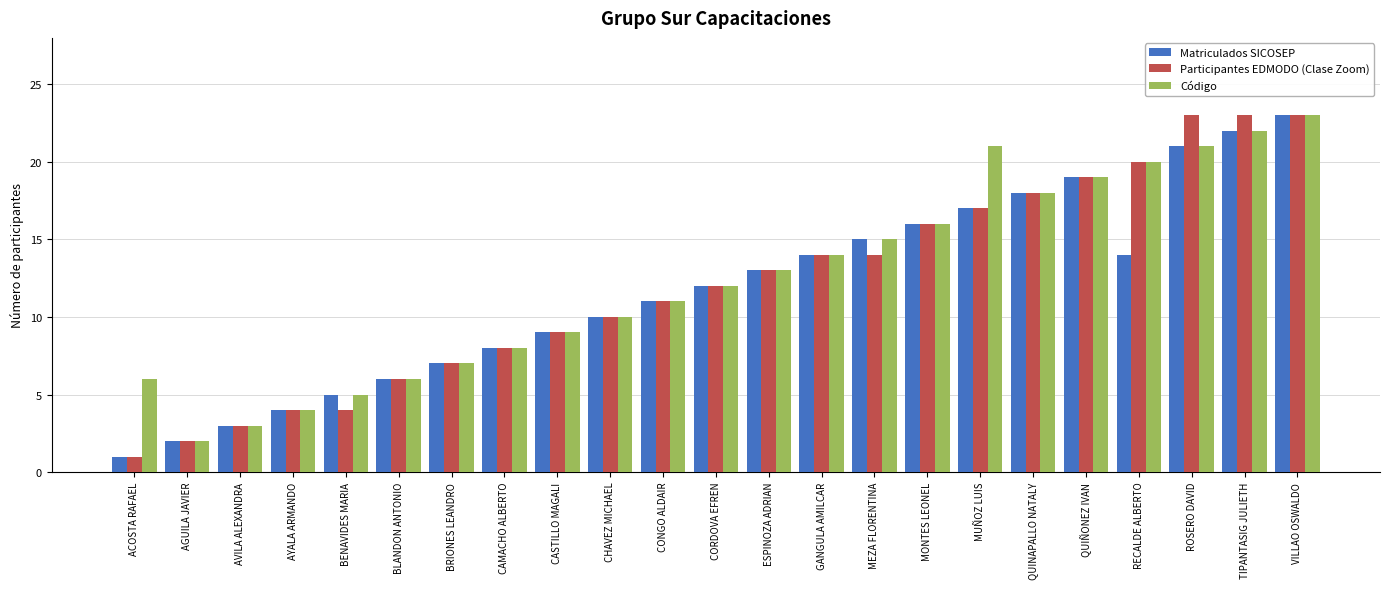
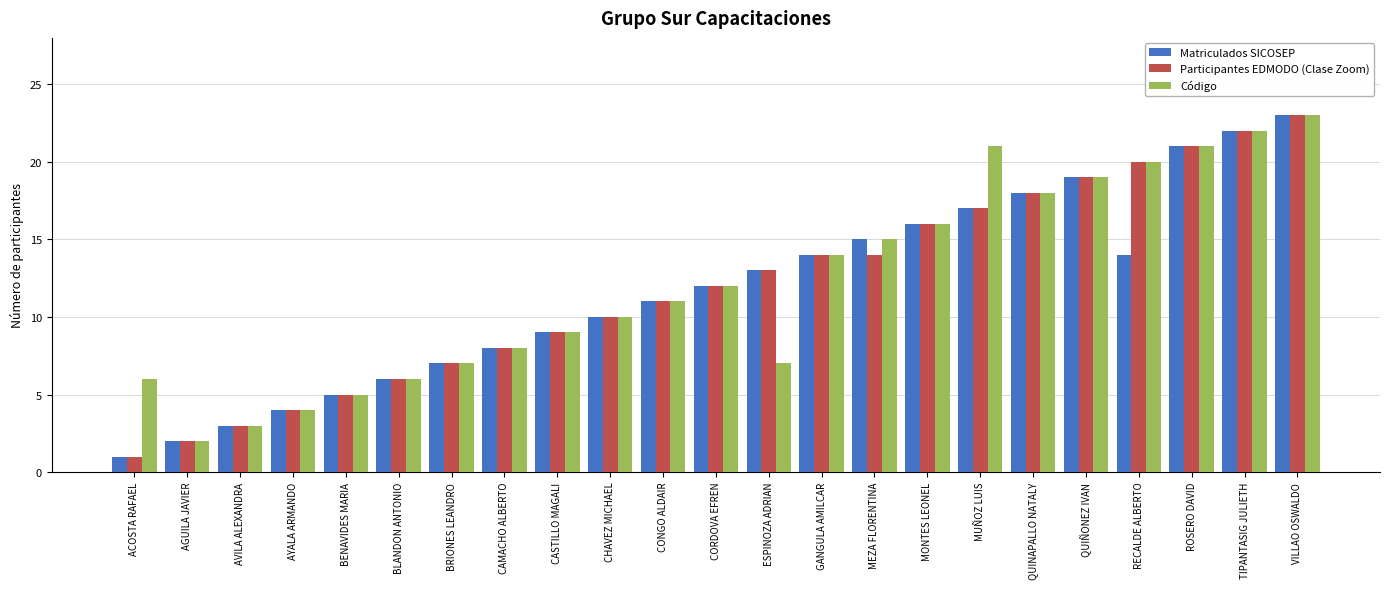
Participantes EDMODO (Clase Zoom), BENAVIDES MARIA: 4 -> 5
Código, ESPINOZA ADRIAN: 13 -> 7
Participantes EDMODO (Clase Zoom), ROSERO DAVID: 23 -> 21
Participantes EDMODO (Clase Zoom), TIPANTASIG JULIETH: 23 -> 22
